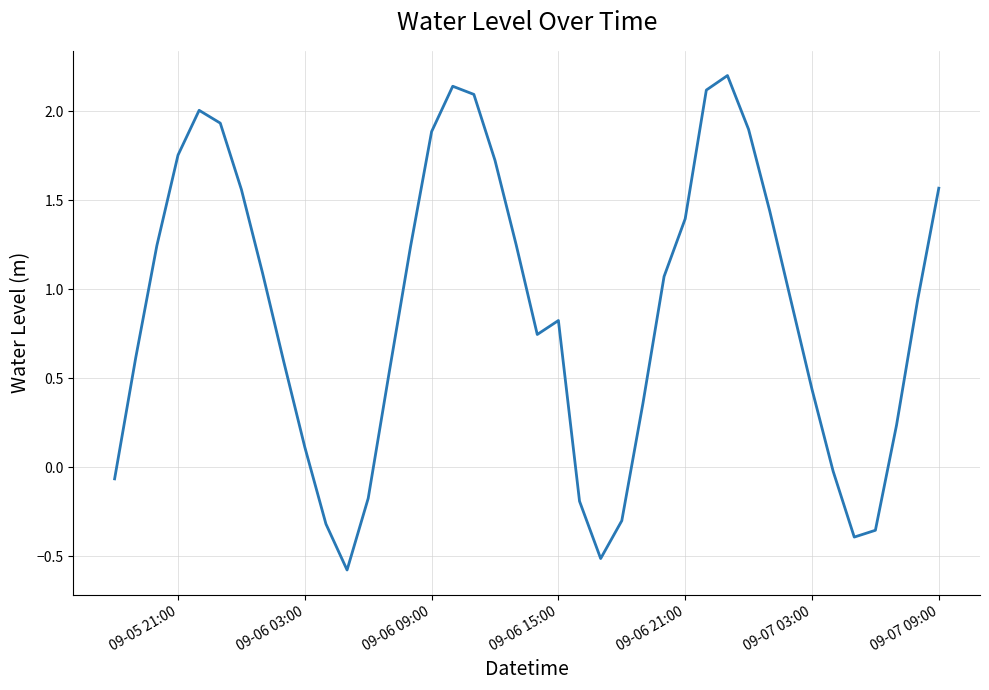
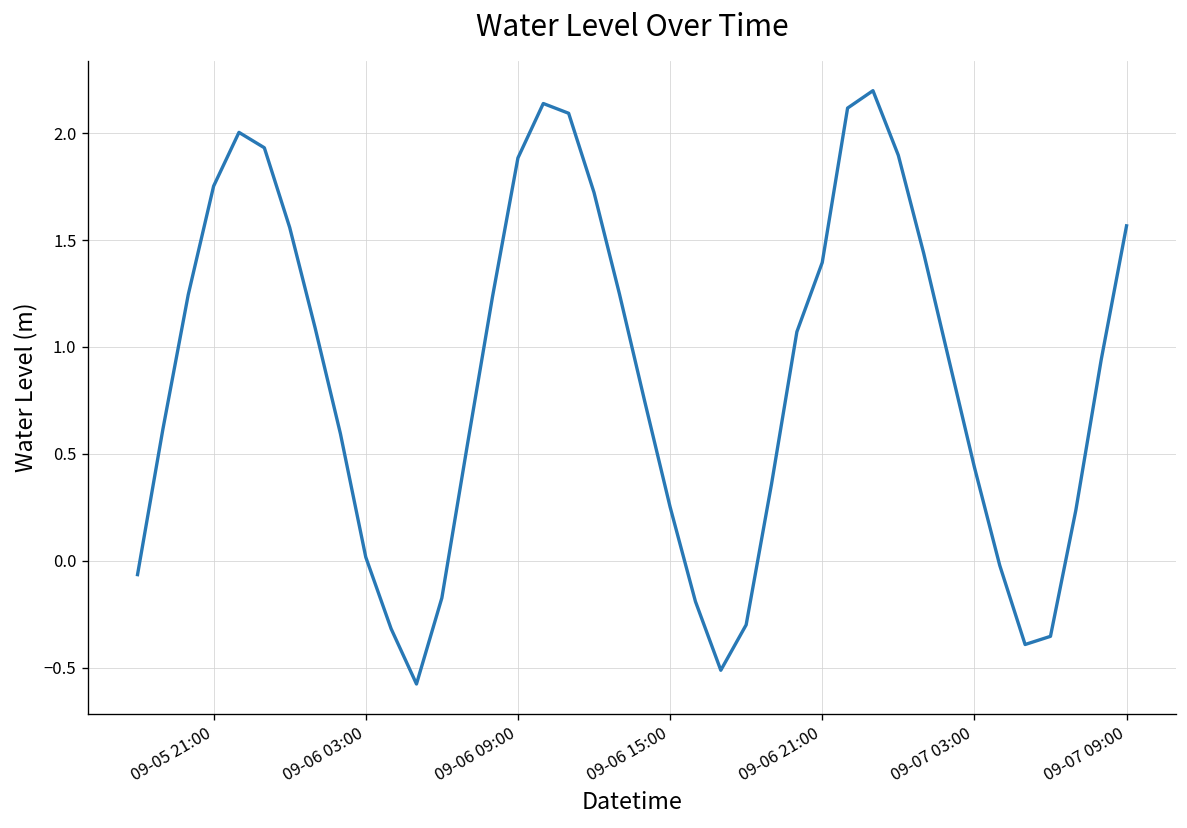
09-06 03:00: 0.11 -> 0.02
09-06 15:00: 0.82 -> 0.25
